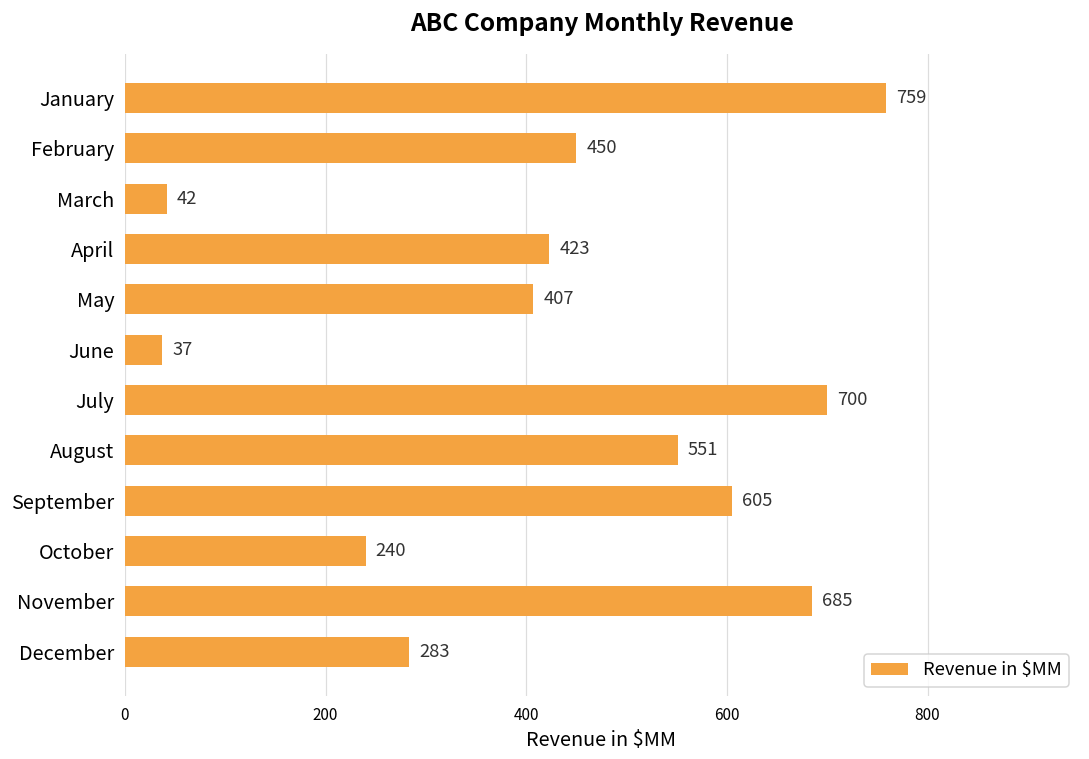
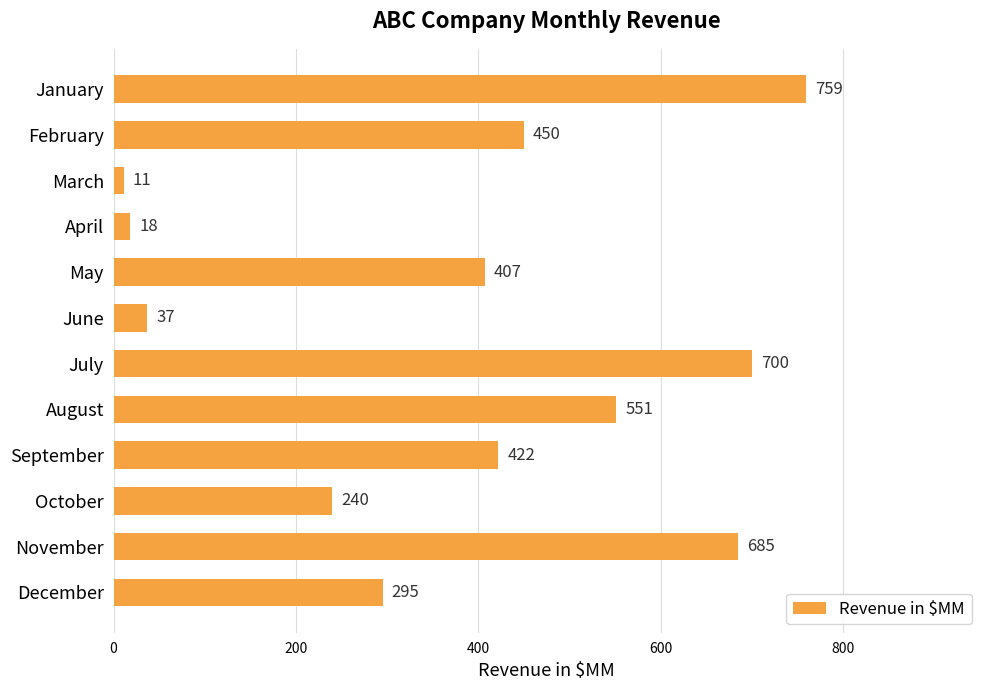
March: 42 -> 11
April: 423 -> 18
September: 605 -> 422
December: 283 -> 295
